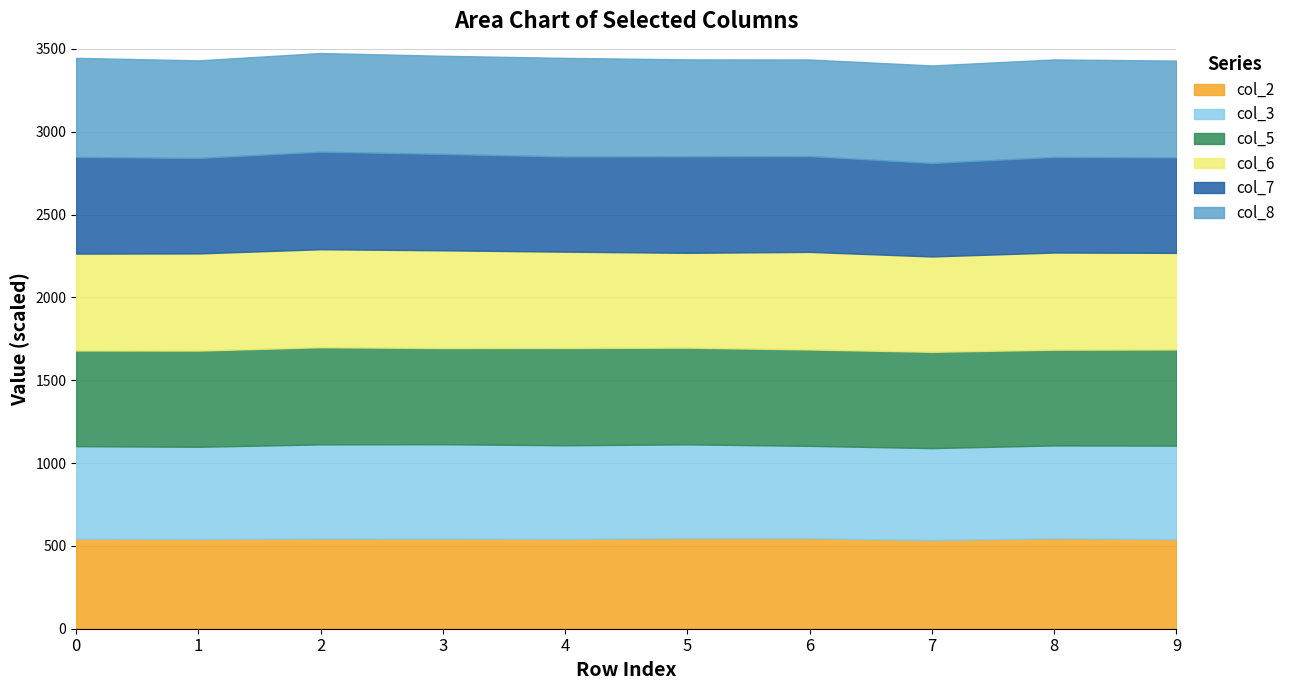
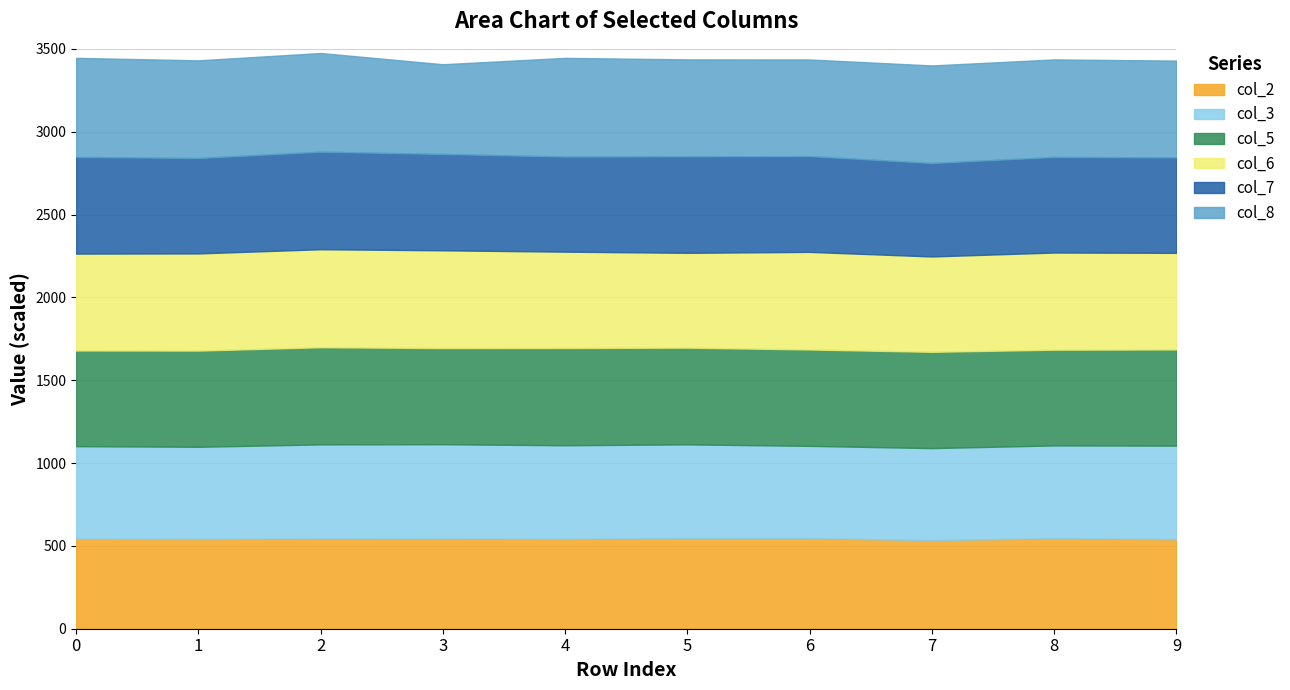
col_8, 3: 590 -> 540
